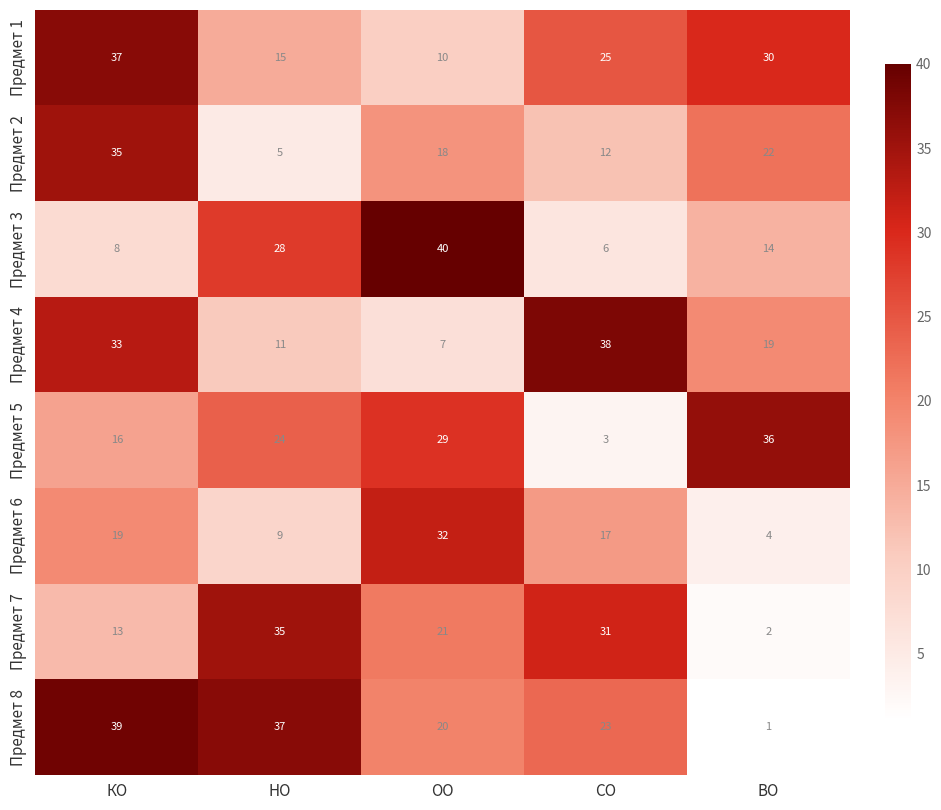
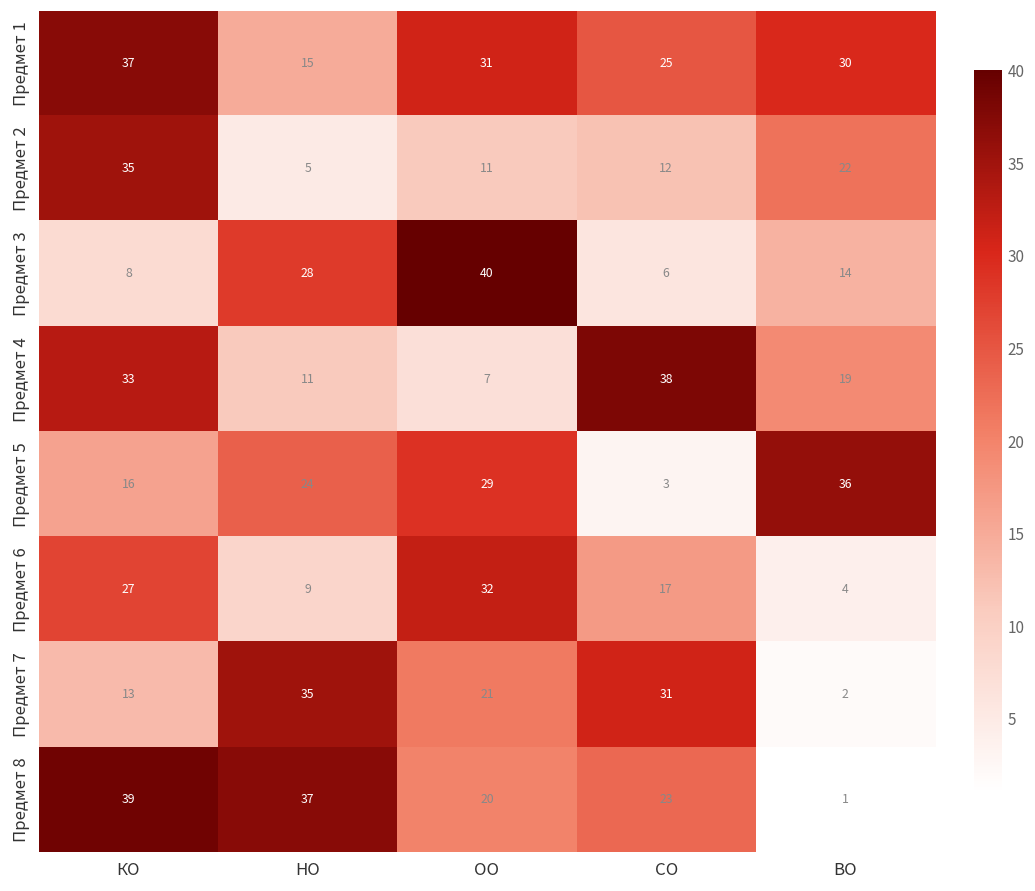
Предмет 1, ОО: 10 -> 31
Предмет 2, ОО: 18 -> 11
Предмет 6, КО: 19 -> 27
